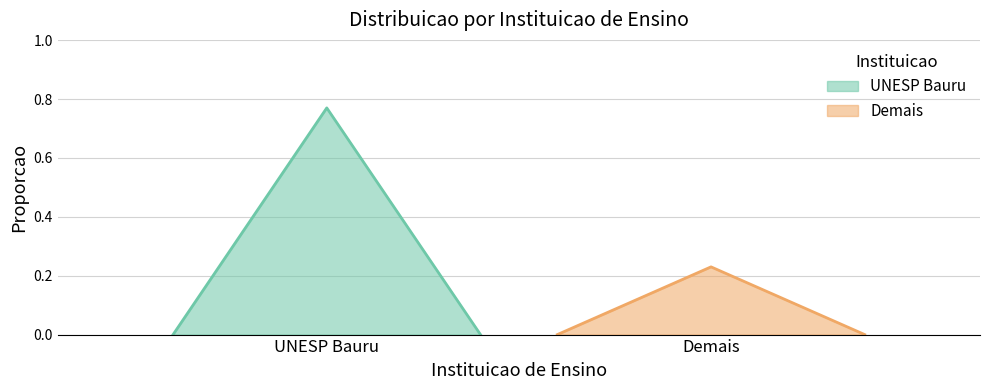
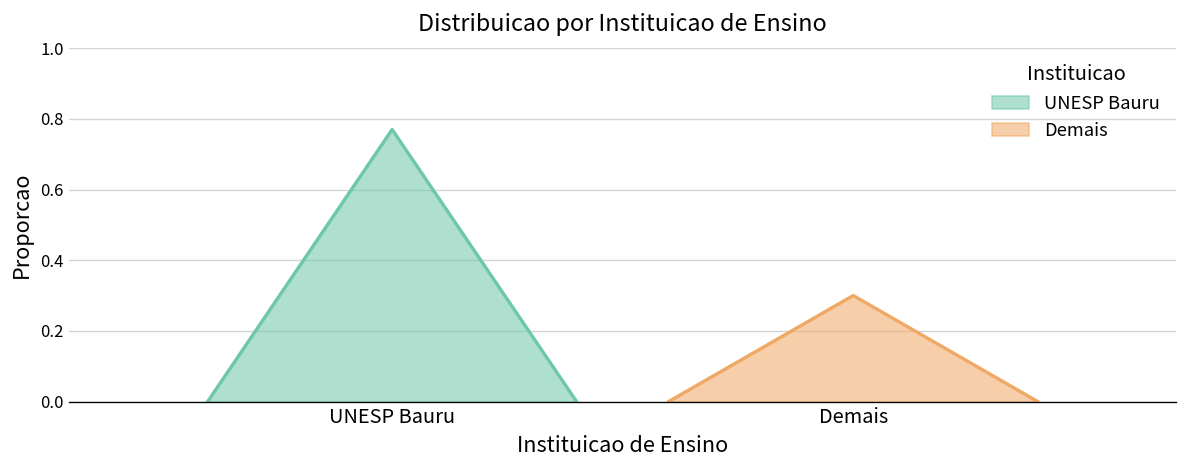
Demais, Demais: 0.23 -> 0.30
